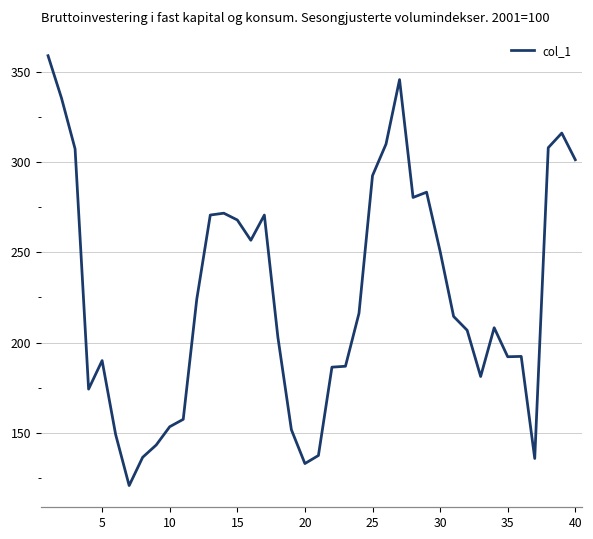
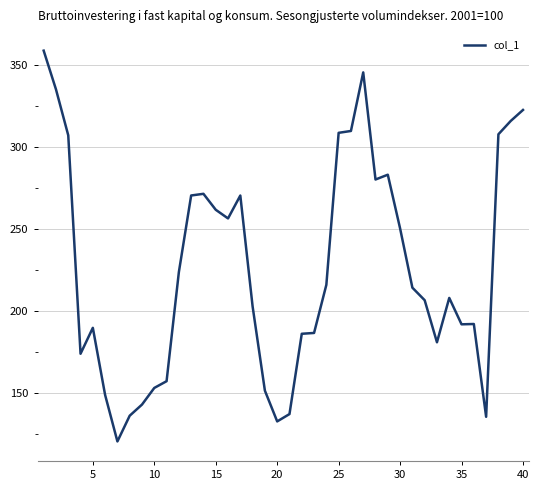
15: 268 -> 262
25: 293 -> 309
40: 301 -> 323
